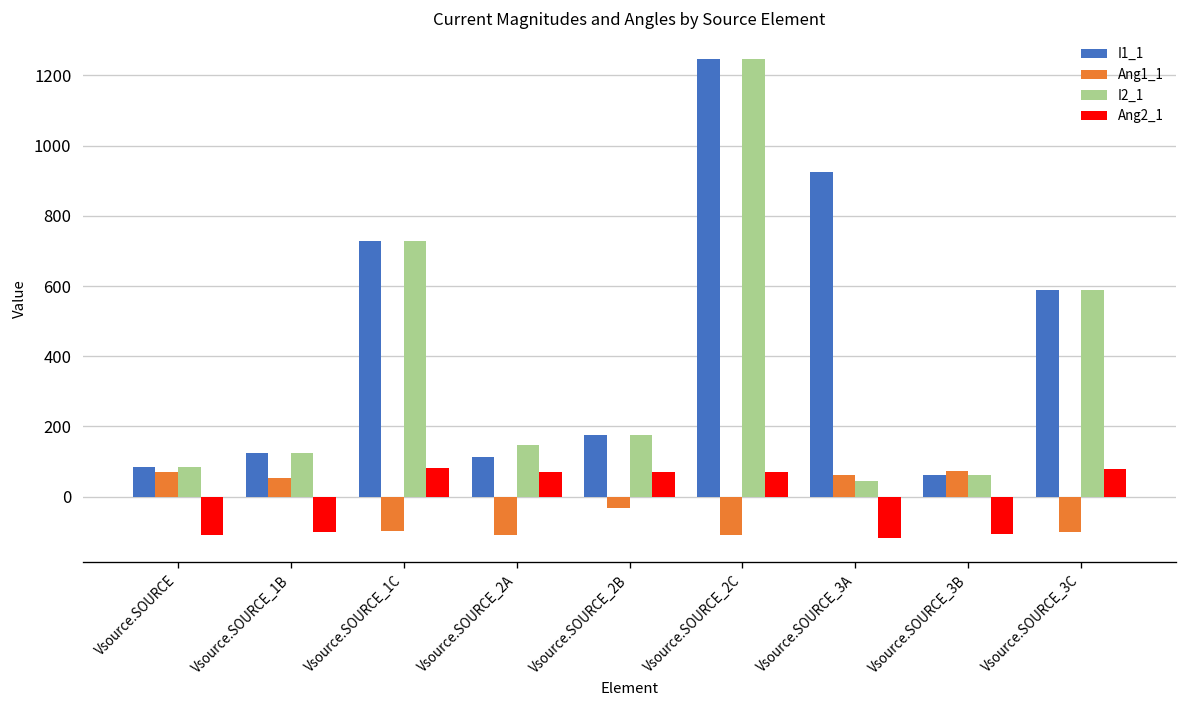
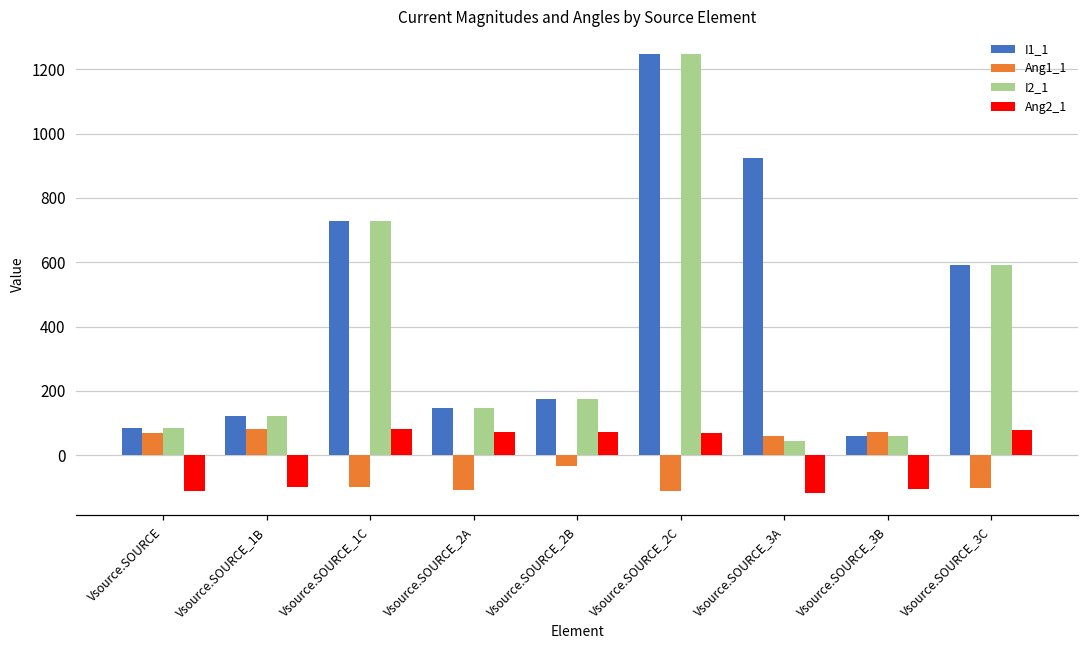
Ang1_1, Vsource.SOURCE_1B: 50 -> 80
I1_1, Vsource.SOURCE_2A: 110 -> 150
